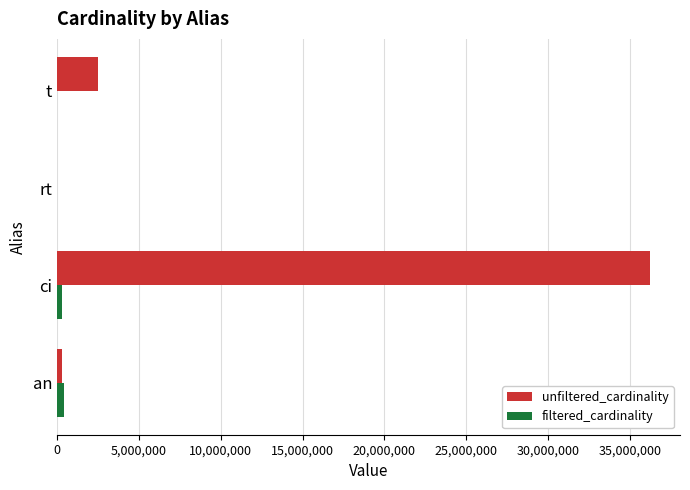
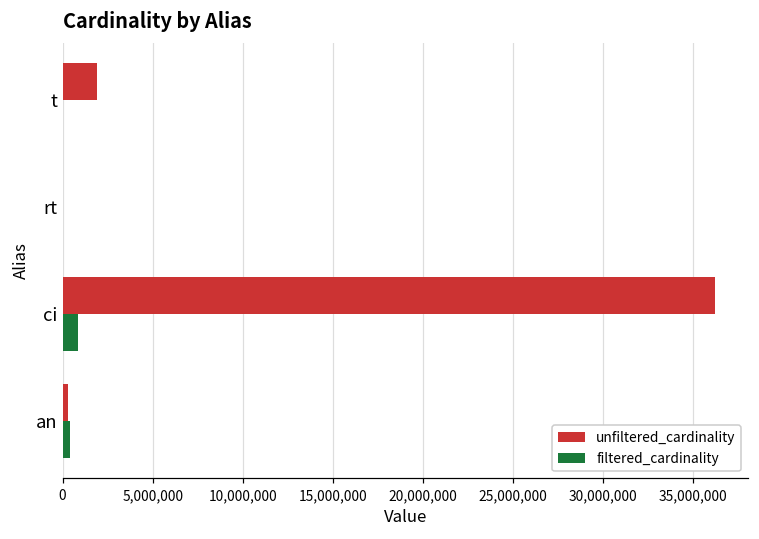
unfiltered_cardinality, t: 2,500,000 -> 1,900,000
filtered_cardinality, ci: 300,000 -> 800,000
